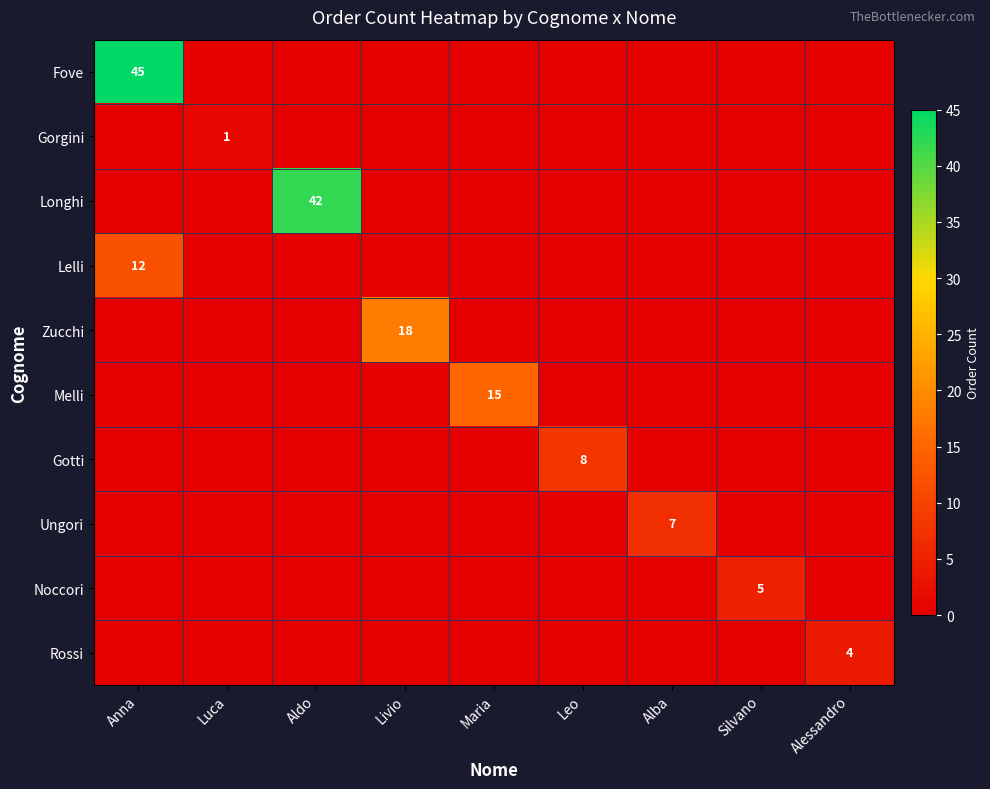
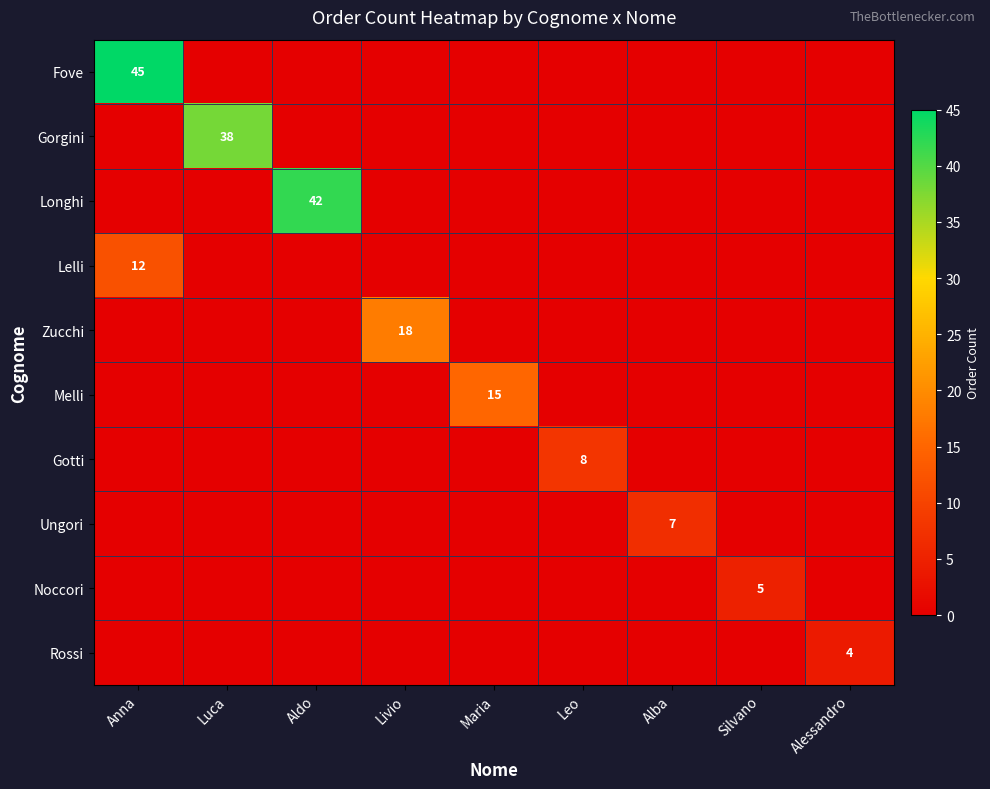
Gorgini, Luca: 1 -> 38
